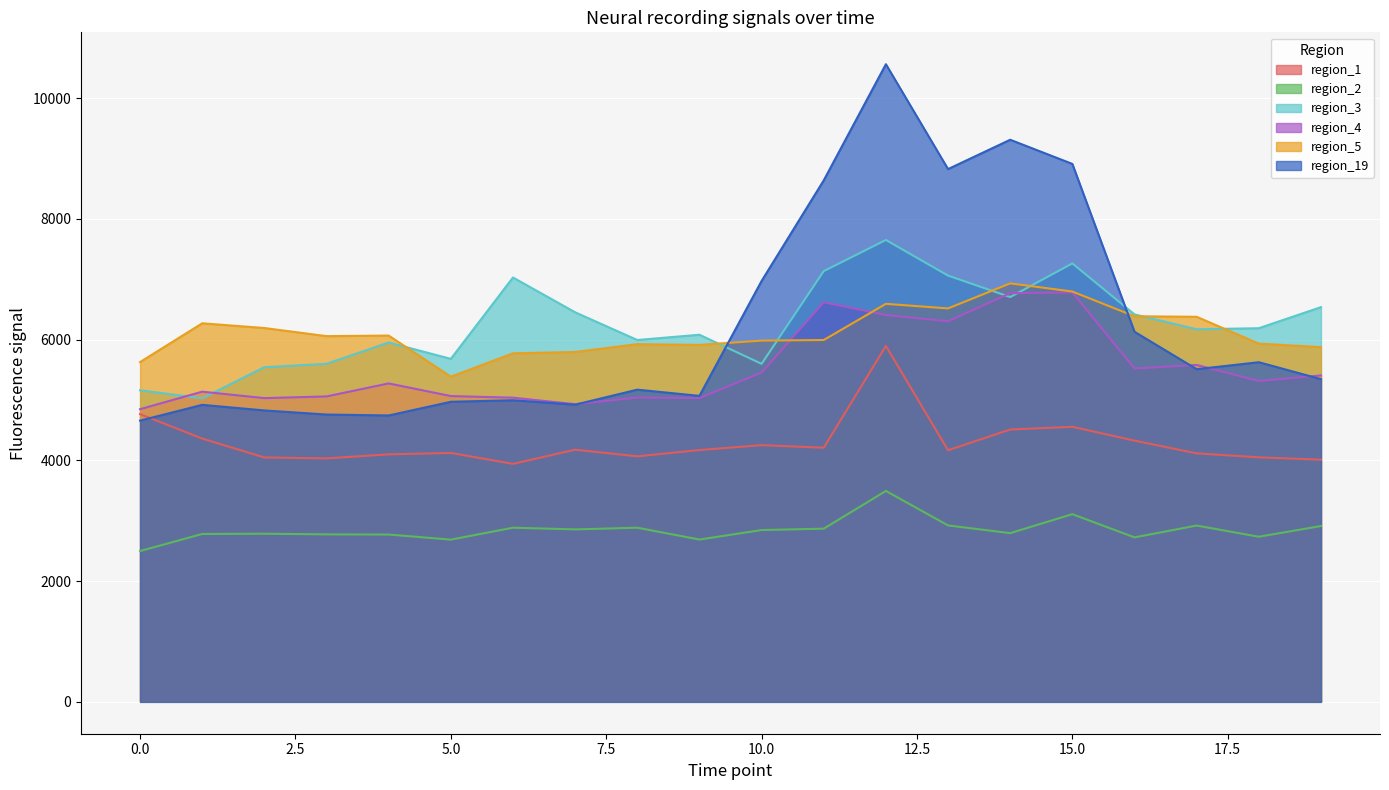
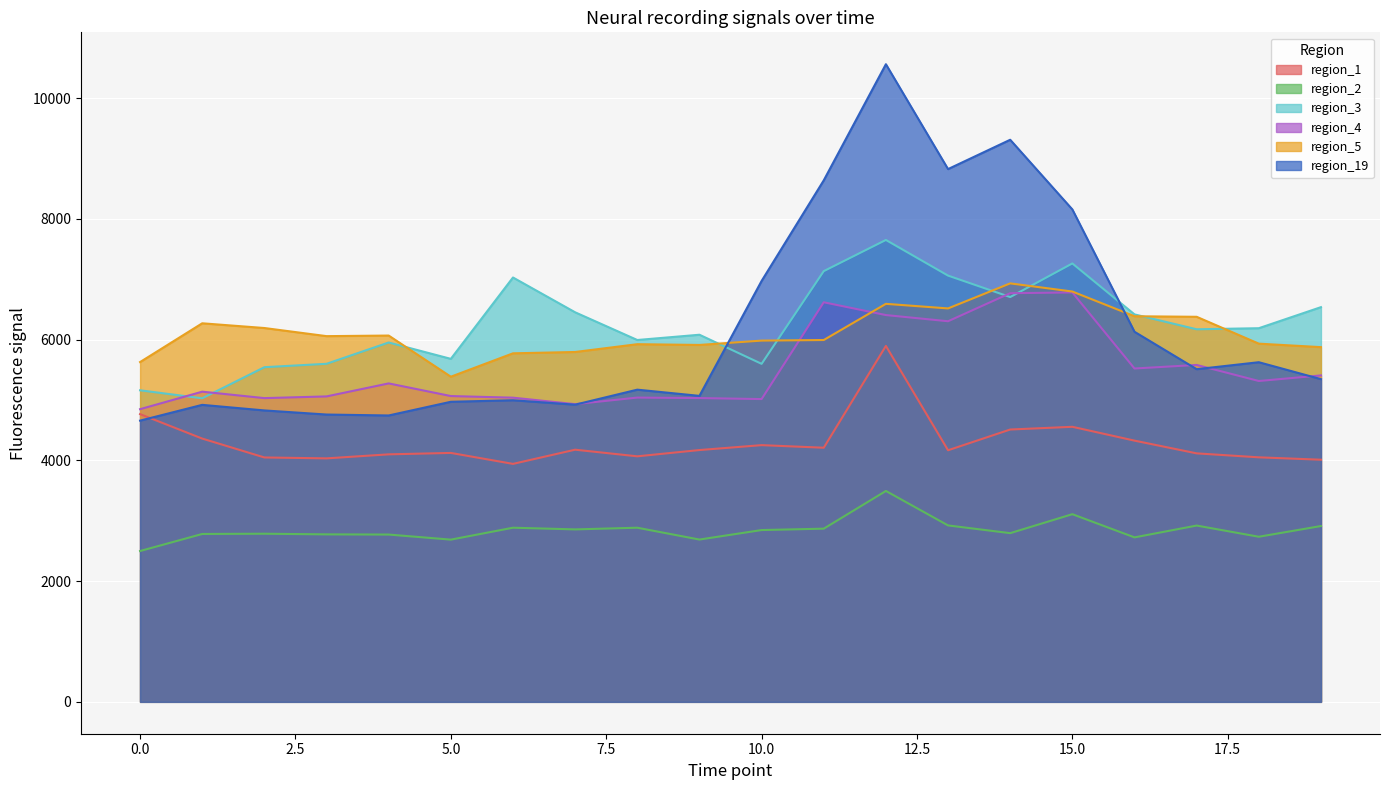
region_4, 10.0: 5500 -> 5000
region_19, 15.0: 8900 -> 8200
